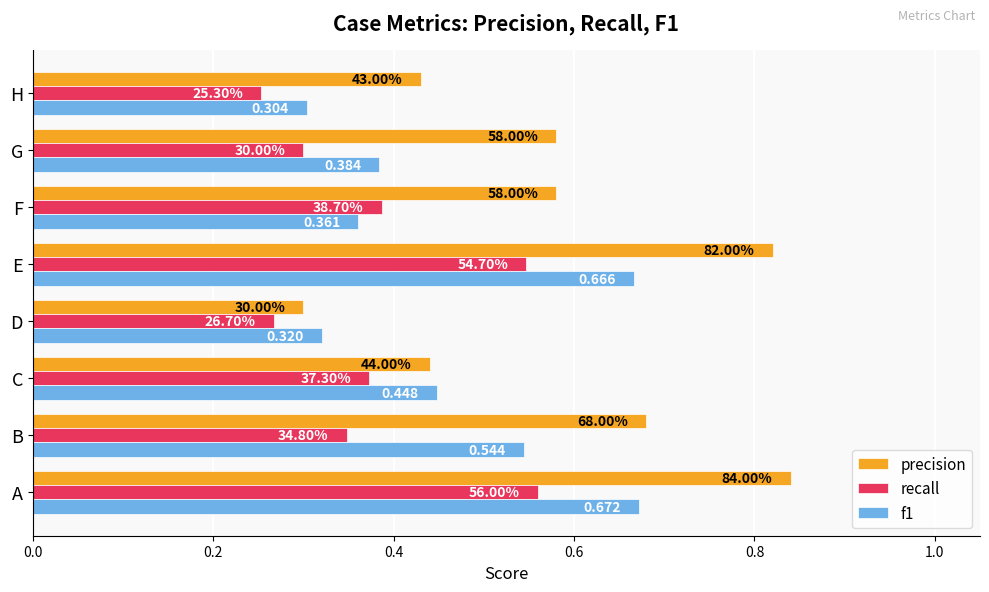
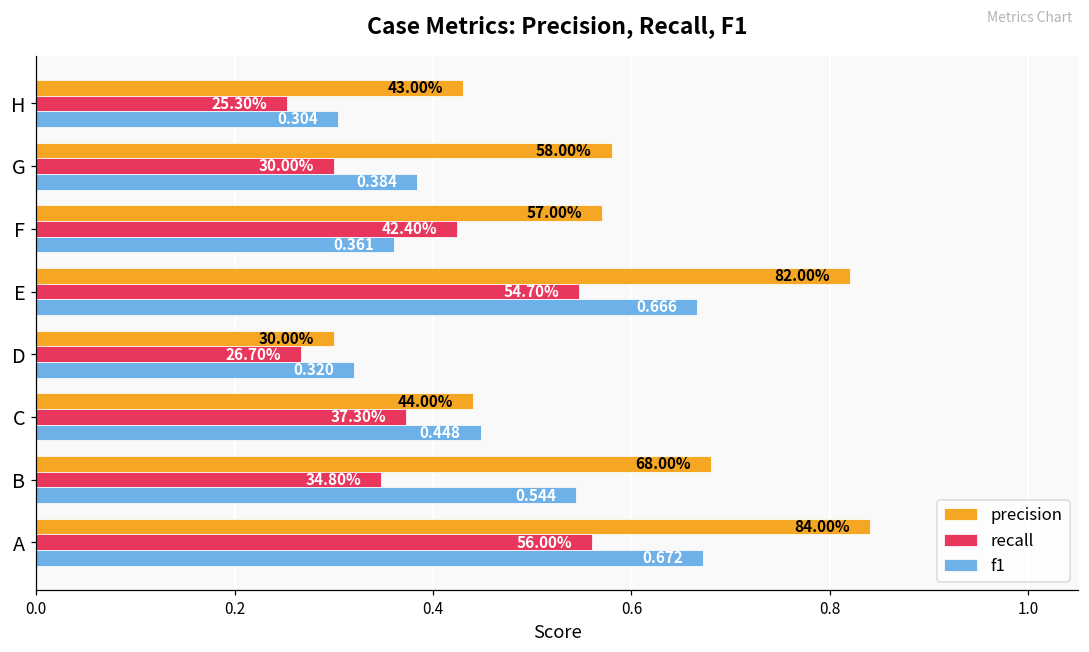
precision, F: 58.00% -> 57.00%
recall, F: 38.70% -> 42.40%
